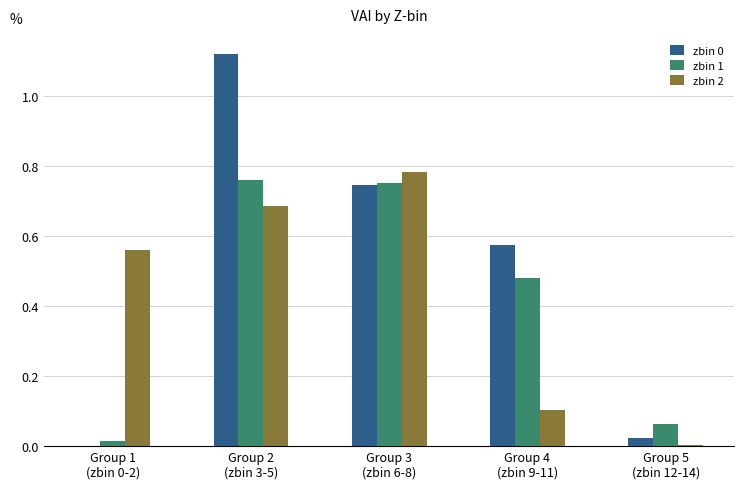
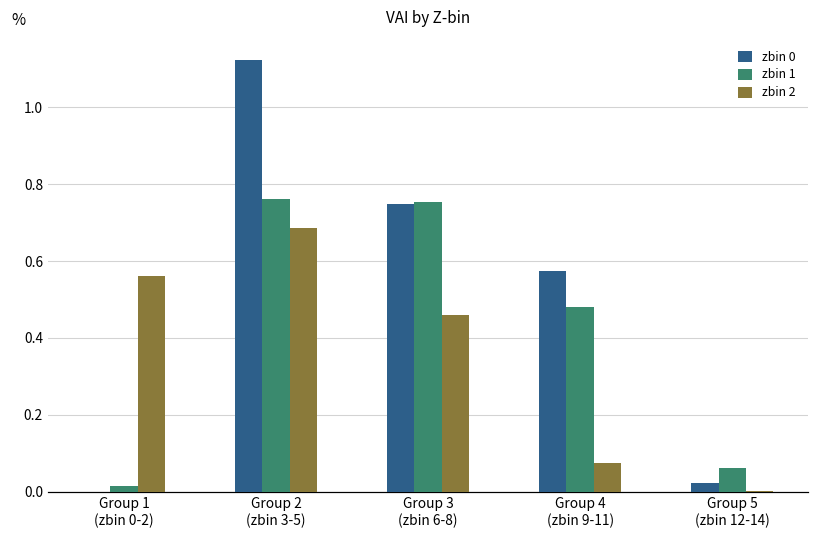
zbin 2, Group 3 (zbin 6-8): 0.79 -> 0.46
zbin 2, Group 4 (zbin 9-11): 0.10 -> 0.08
